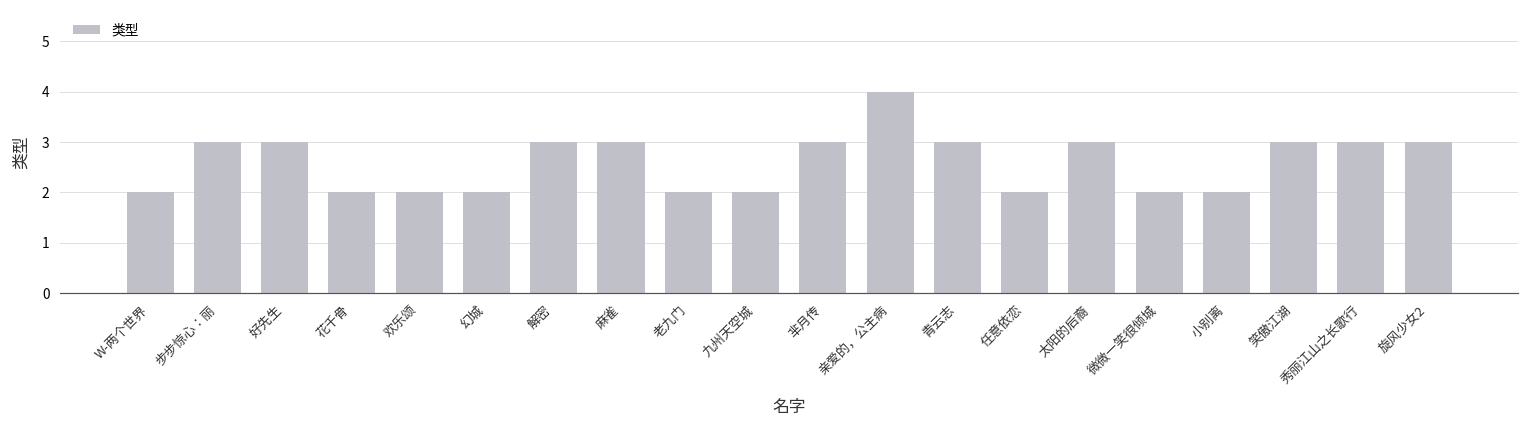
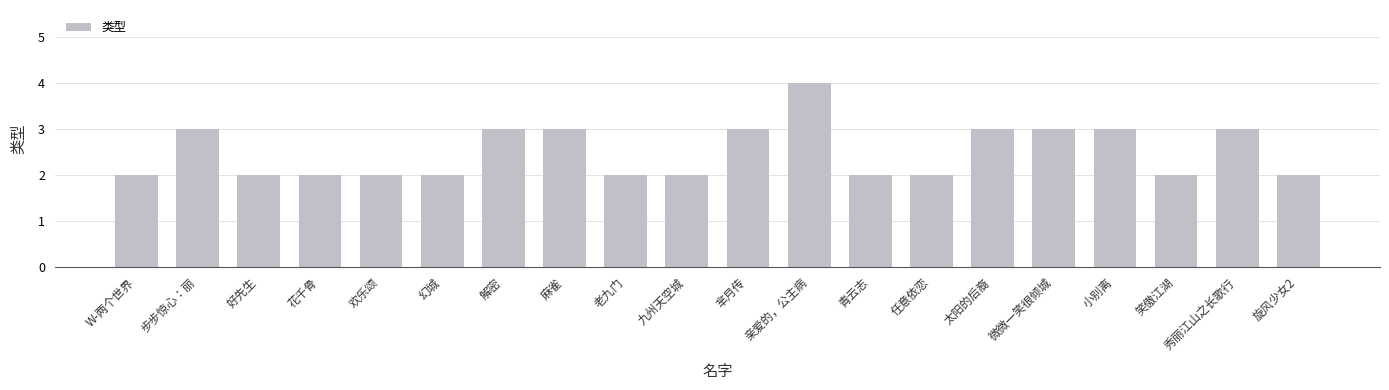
好先生: 3 -> 2
青云志: 3 -> 2
微微一笑很倾城: 2 -> 3
小别离: 2 -> 3
笑傲江湖: 3 -> 2
旋风少女2: 3 -> 2
